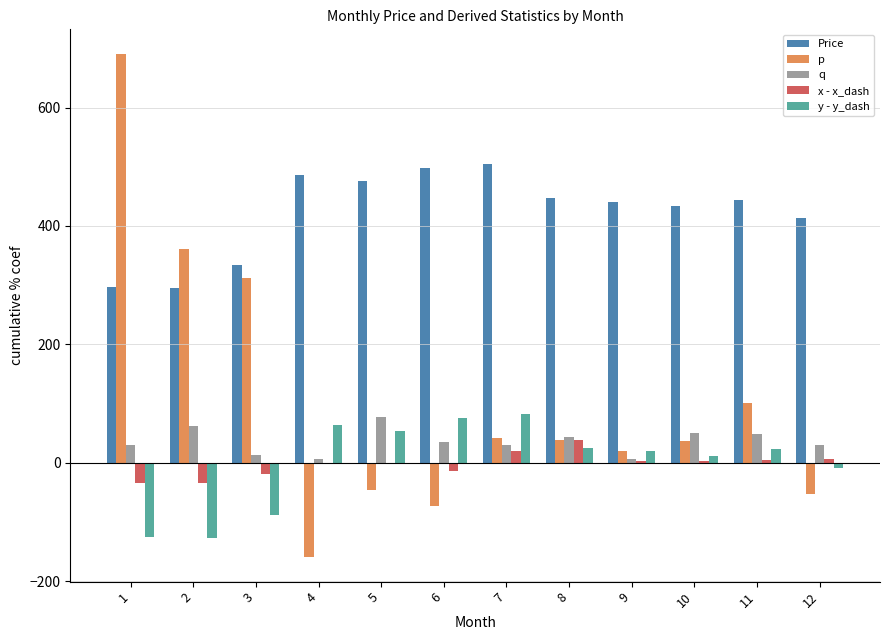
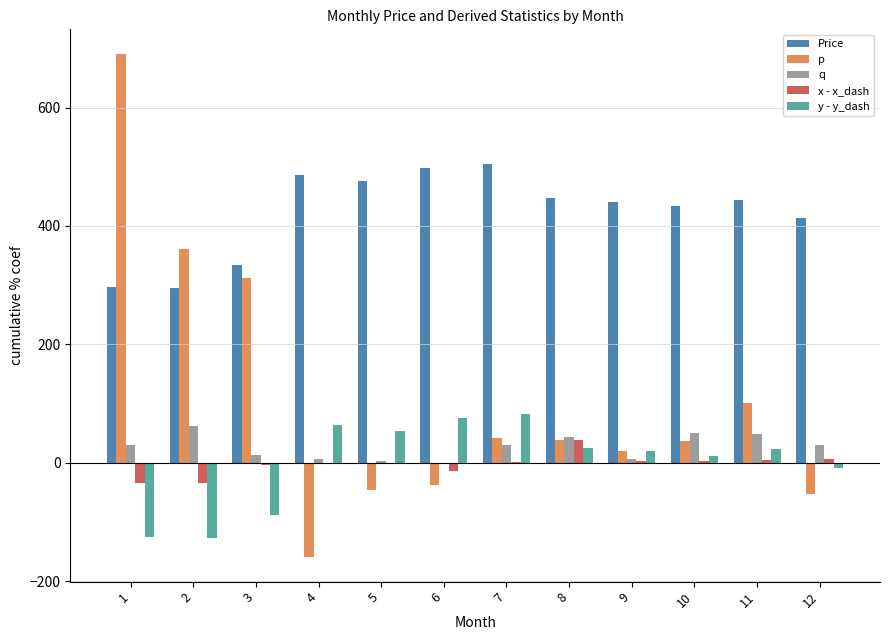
x - x_dash, 3: -20 -> 0
q, 5: 80 -> 0
p, 6: -70 -> -40
q, 6: 40 -> 0
x - x_dash, 7: 20 -> 0
